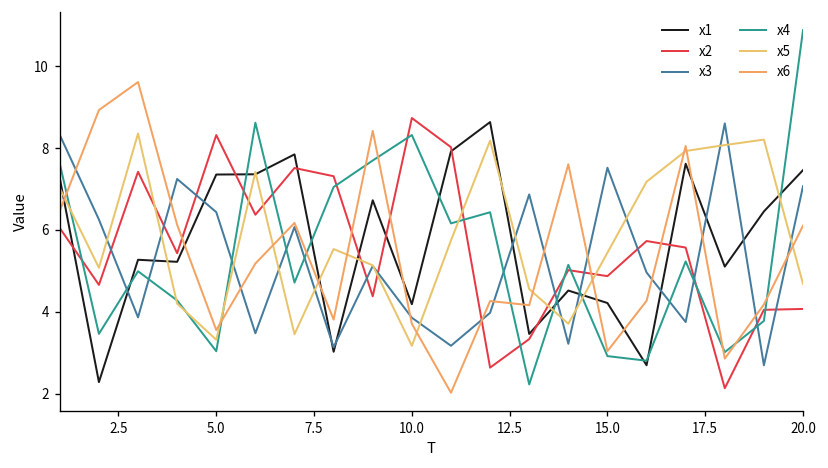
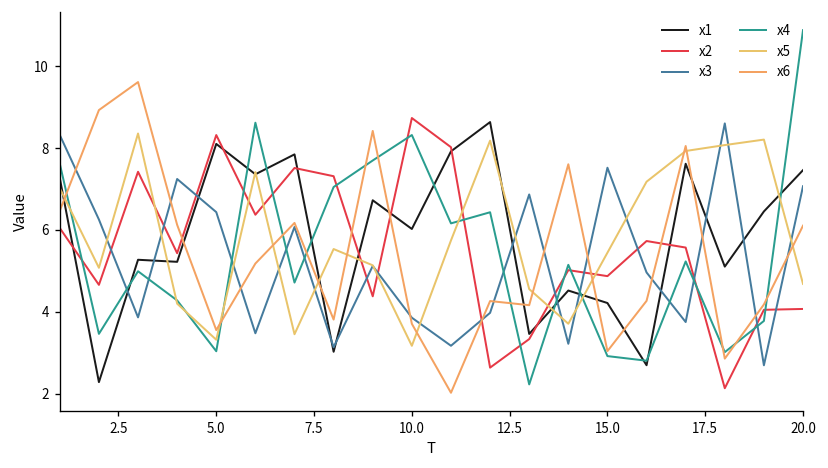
x1, 5.0: 7.4 -> 8.1
x1, 10.0: 4.2 -> 6.0
